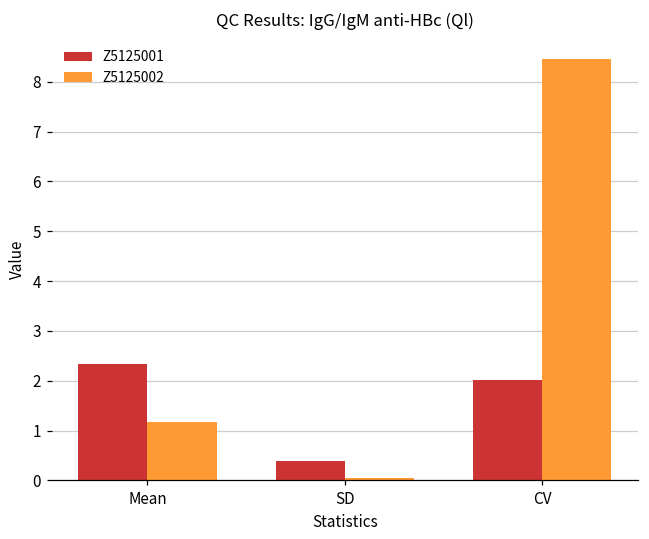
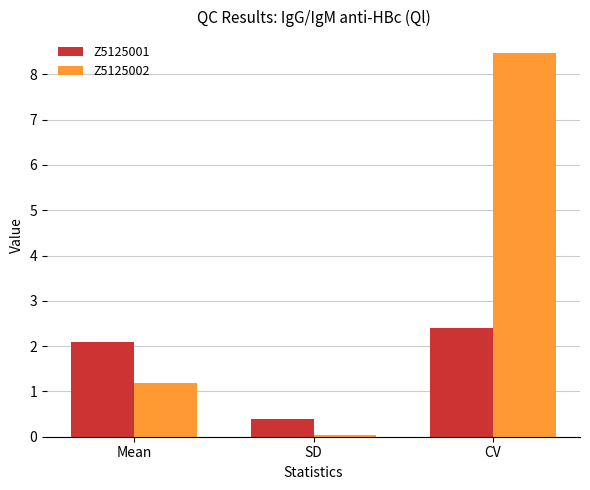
Z5125001, Mean: 2.3 -> 2.1
Z5125001, CV: 2.0 -> 2.4
